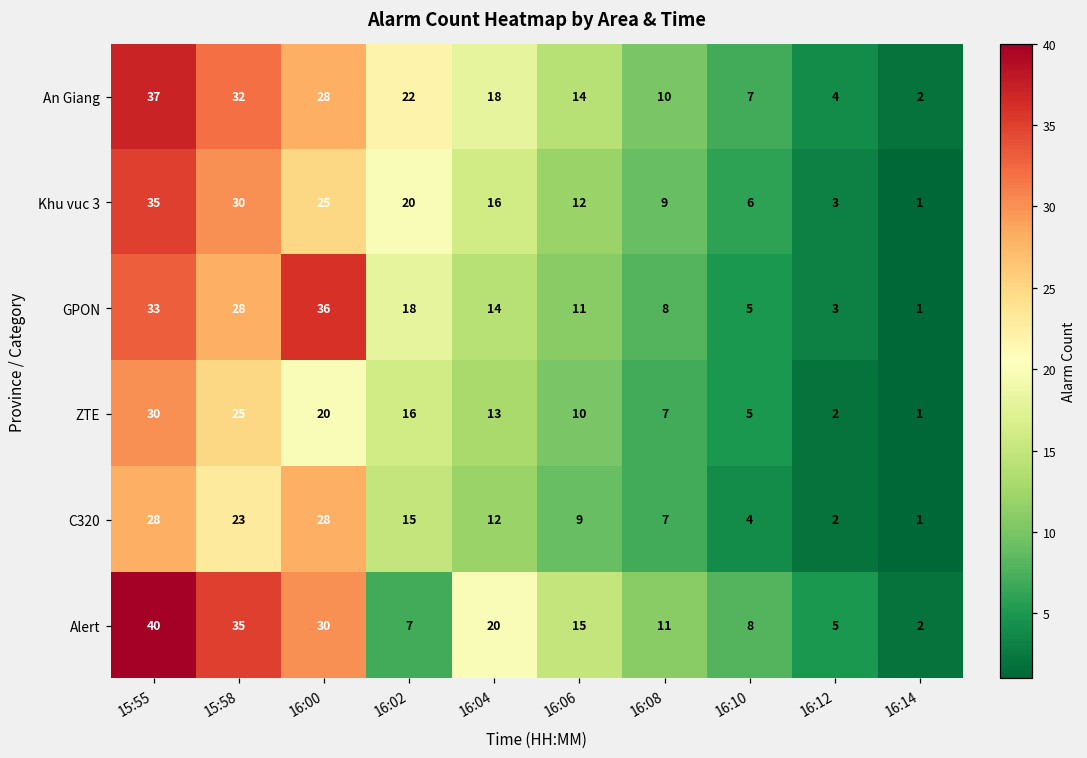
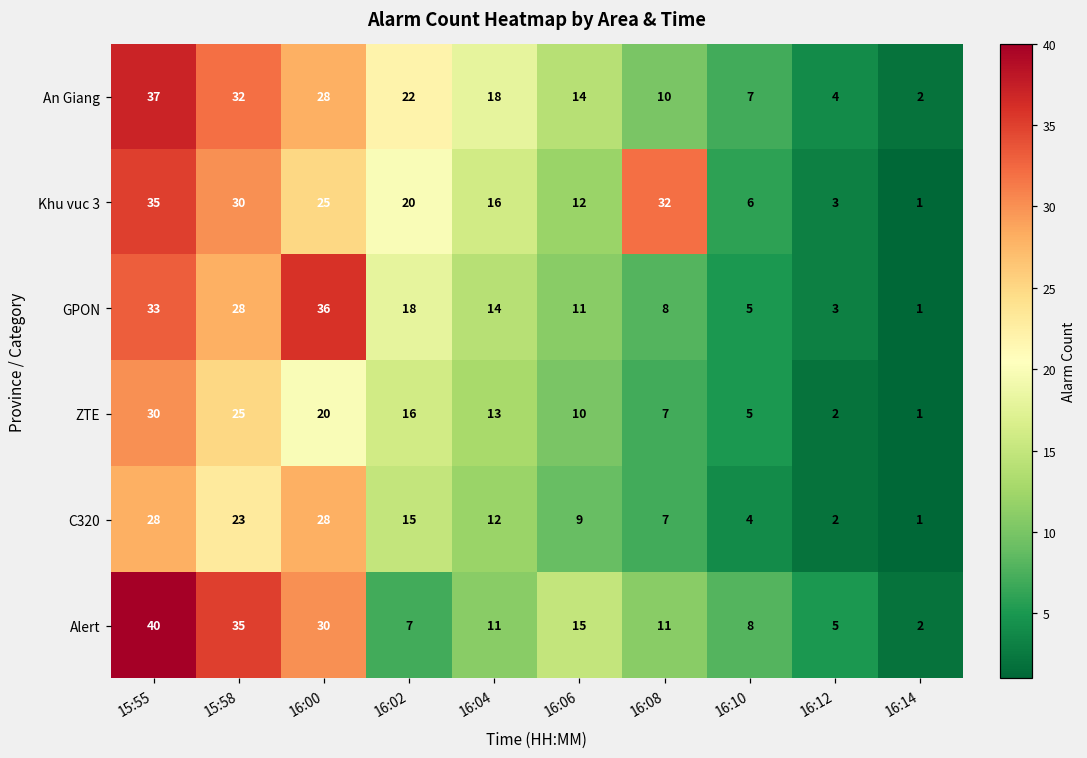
Khu vuc 3, 16:08: 9 -> 32
Alert, 16:04: 20 -> 11
